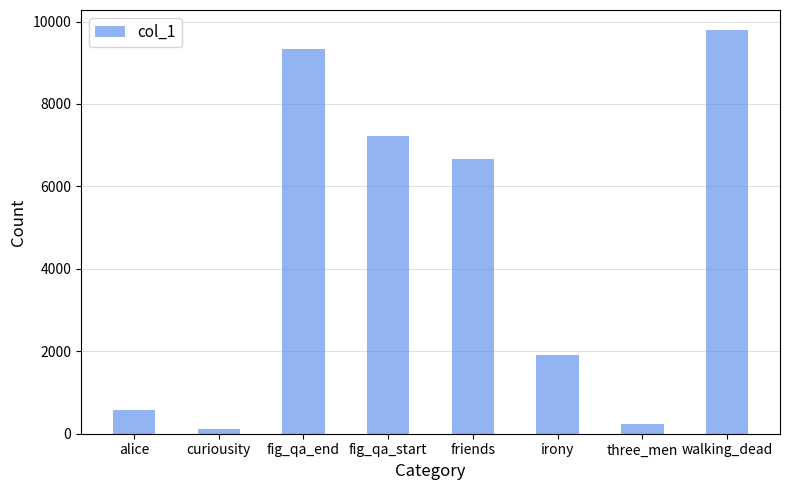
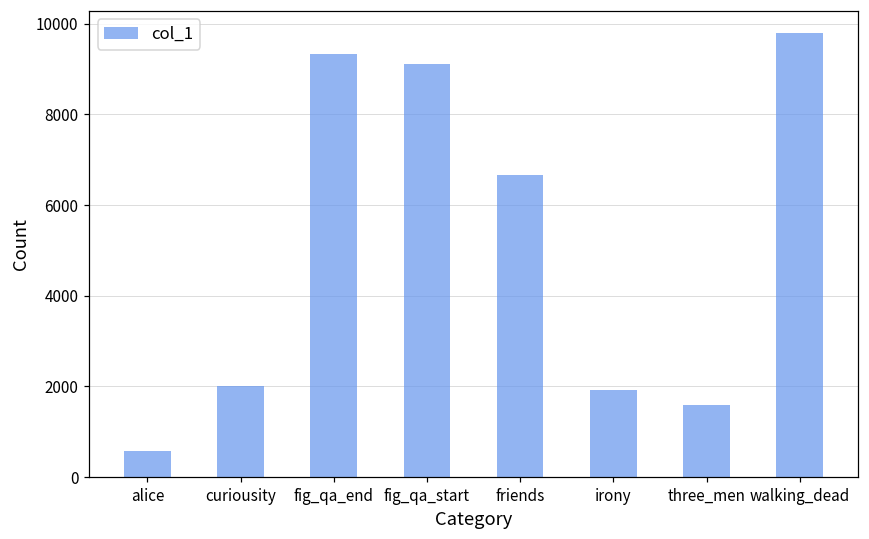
curiousity: 100 -> 2000
fig_qa_start: 7200 -> 9100
three_men: 200 -> 1600
